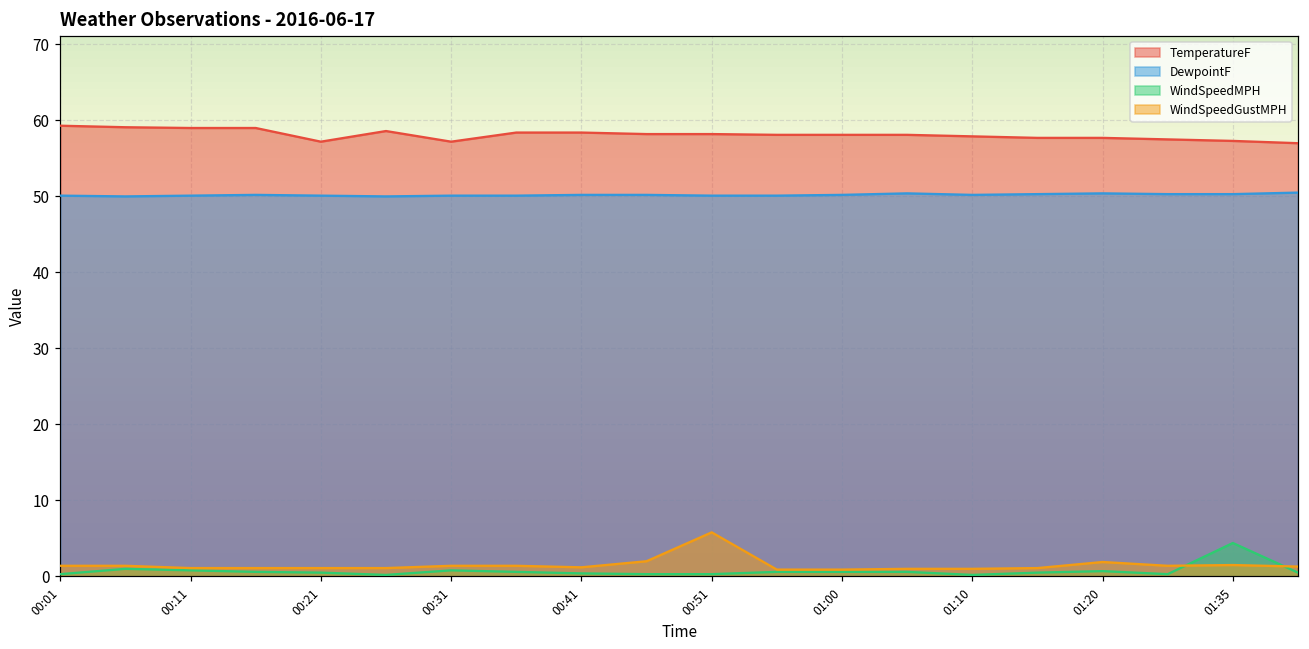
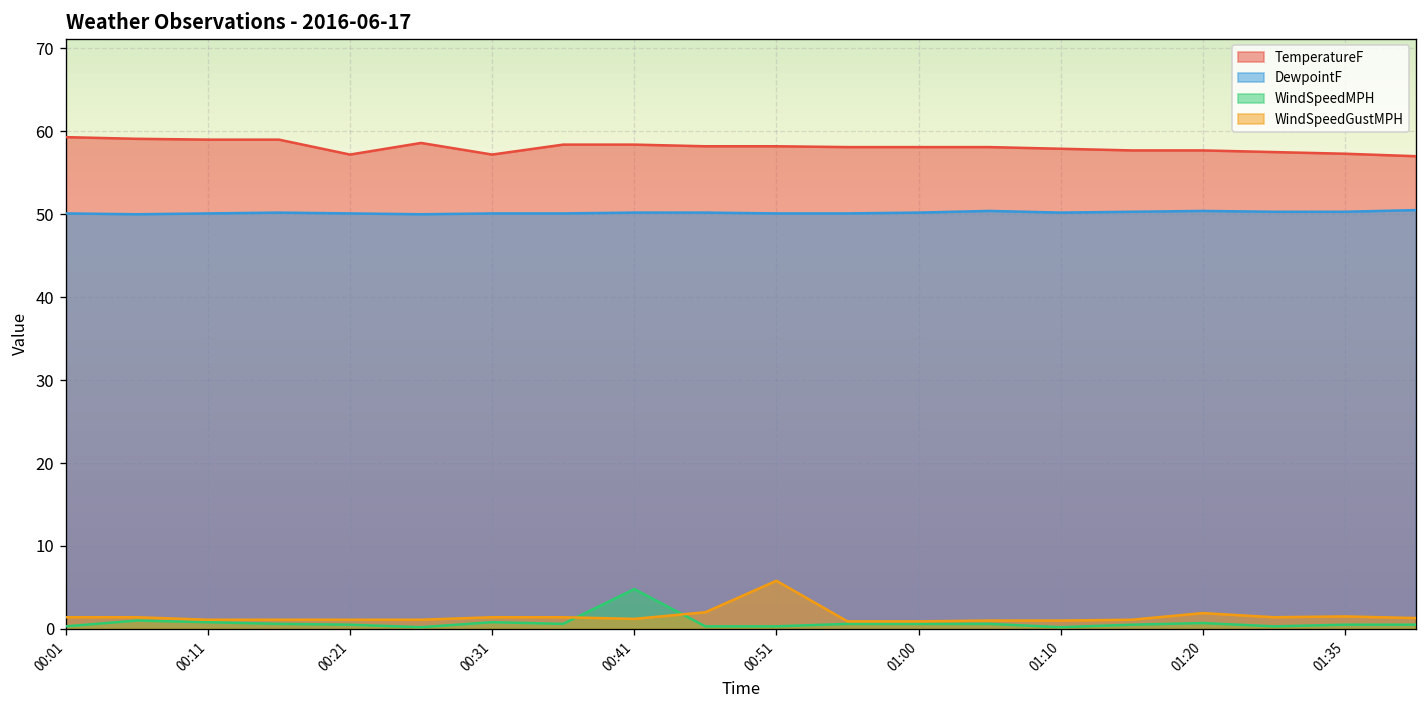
WindSpeedMPH, 00:41: 0 -> 5
WindSpeedMPH, 01:35: 4 -> 1
